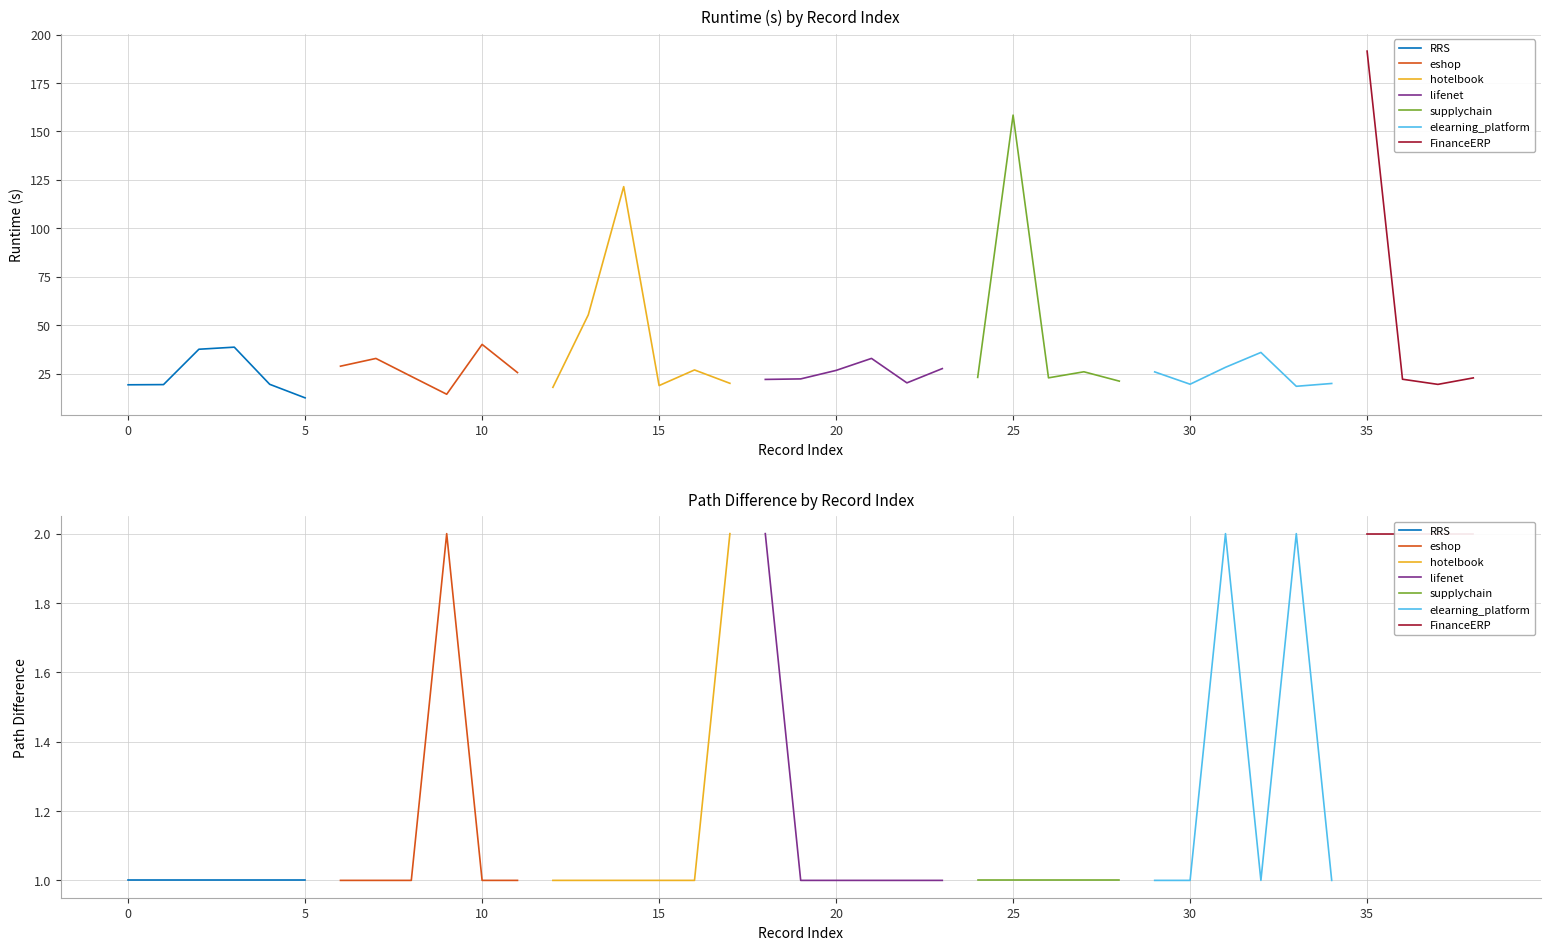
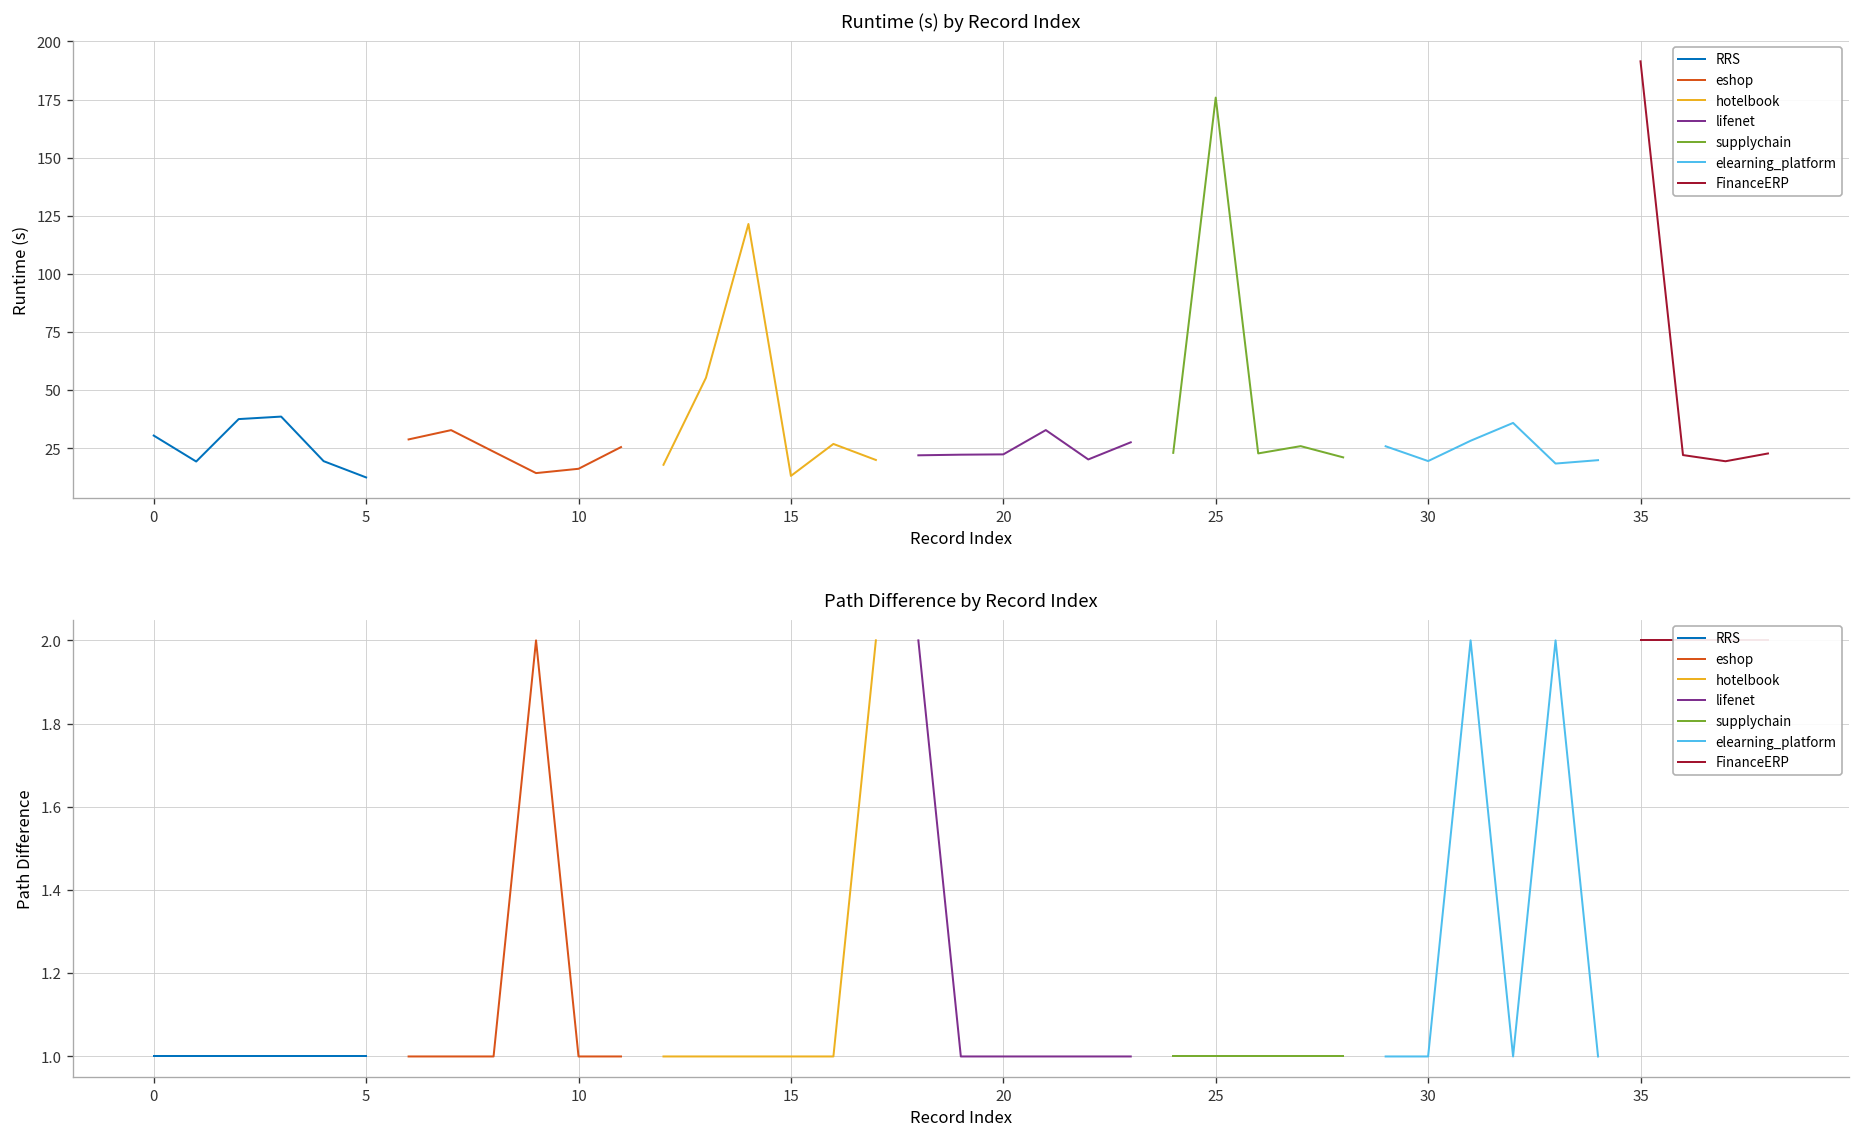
Runtime (s) by Record Index, RRS, 0: 19 -> 31
Runtime (s) by Record Index, eshop, 10: 40 -> 16
Runtime (s) by Record Index, hotelbook, 15: 19 -> 13
Runtime (s) by Record Index, lifenet, 20: 27 -> 22
Runtime (s) by Record Index, supplychain, 25: 158 -> 176
